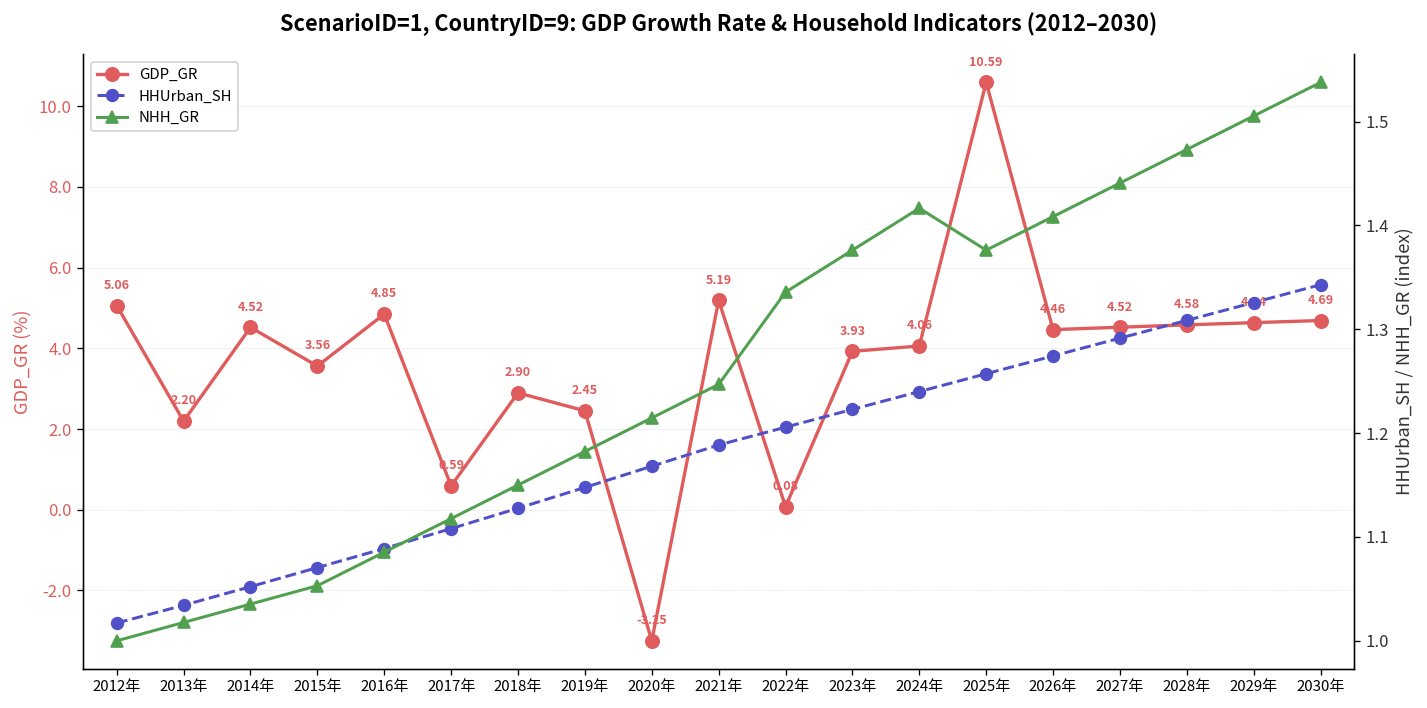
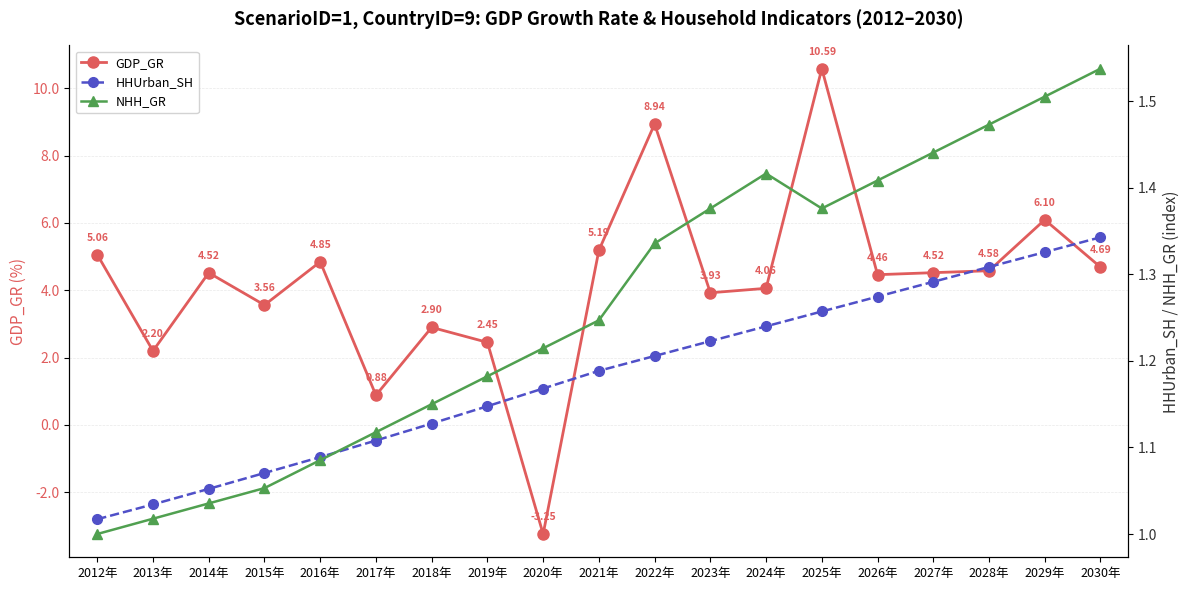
GDP_GR, 2017年: 0.59 -> 0.88
GDP_GR, 2022年: 0.08 -> 8.94
GDP_GR, 2029年: 4.64 -> 6.10
